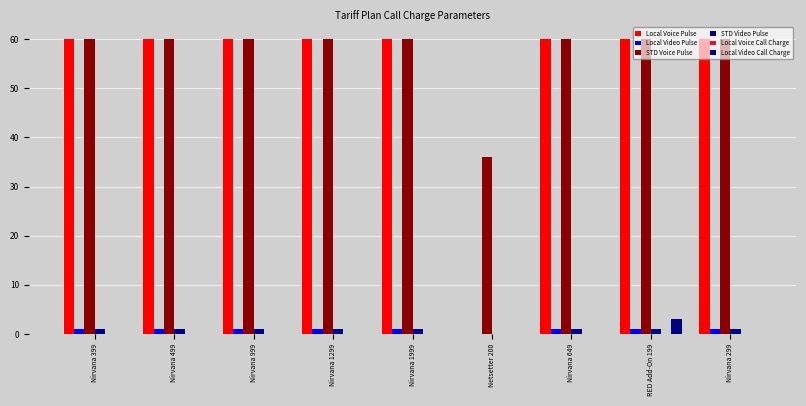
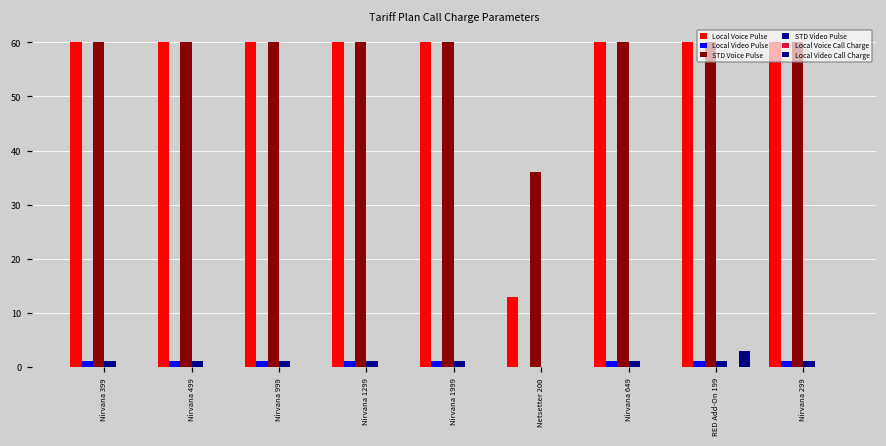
Local Voice Pulse, Netsetter 200: 0 -> 13
